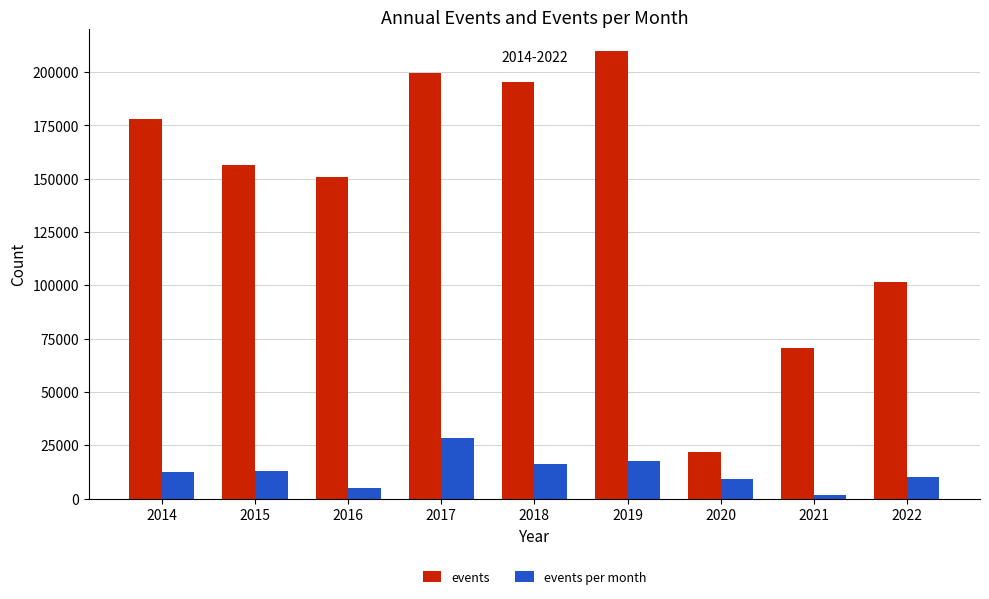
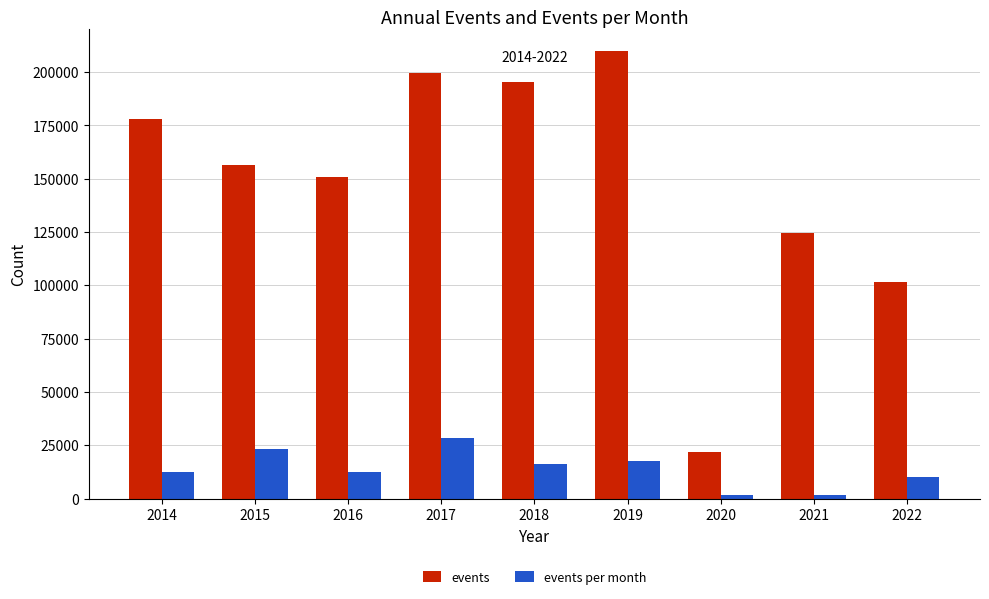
events per month, 2015: 13000 -> 23000
events per month, 2016: 5000 -> 13000
events per month, 2020: 9000 -> 2000
events, 2021: 71000 -> 125000
